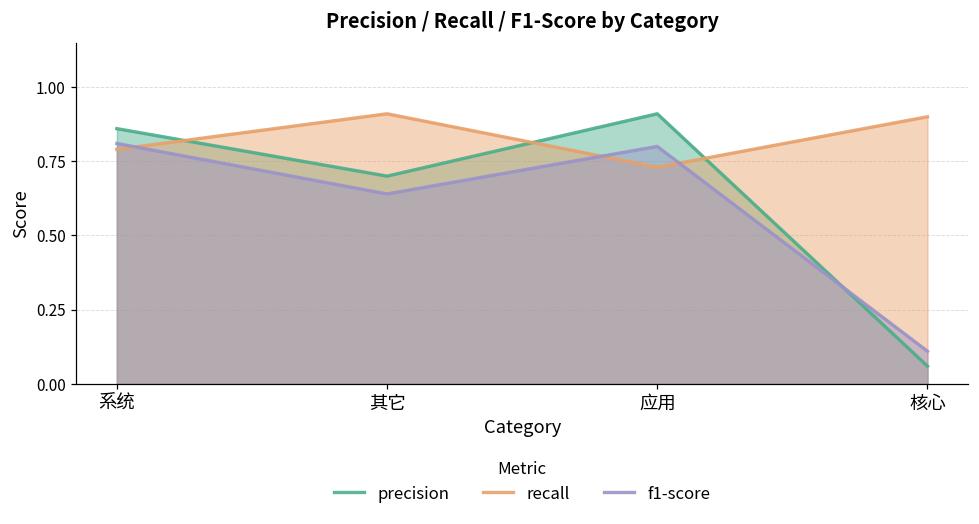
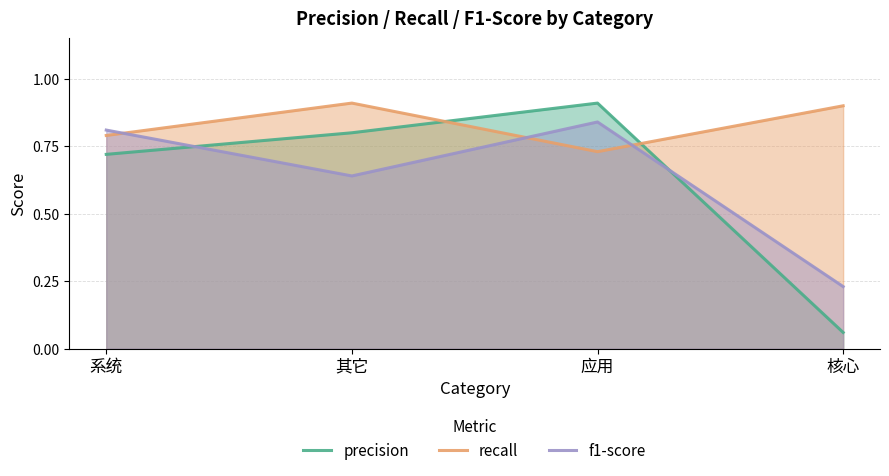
precision, 系统: 0.86 -> 0.72
precision, 其它: 0.7 -> 0.8
f1-score, 应用: 0.80 -> 0.84
f1-score, 核心: 0.11 -> 0.23
